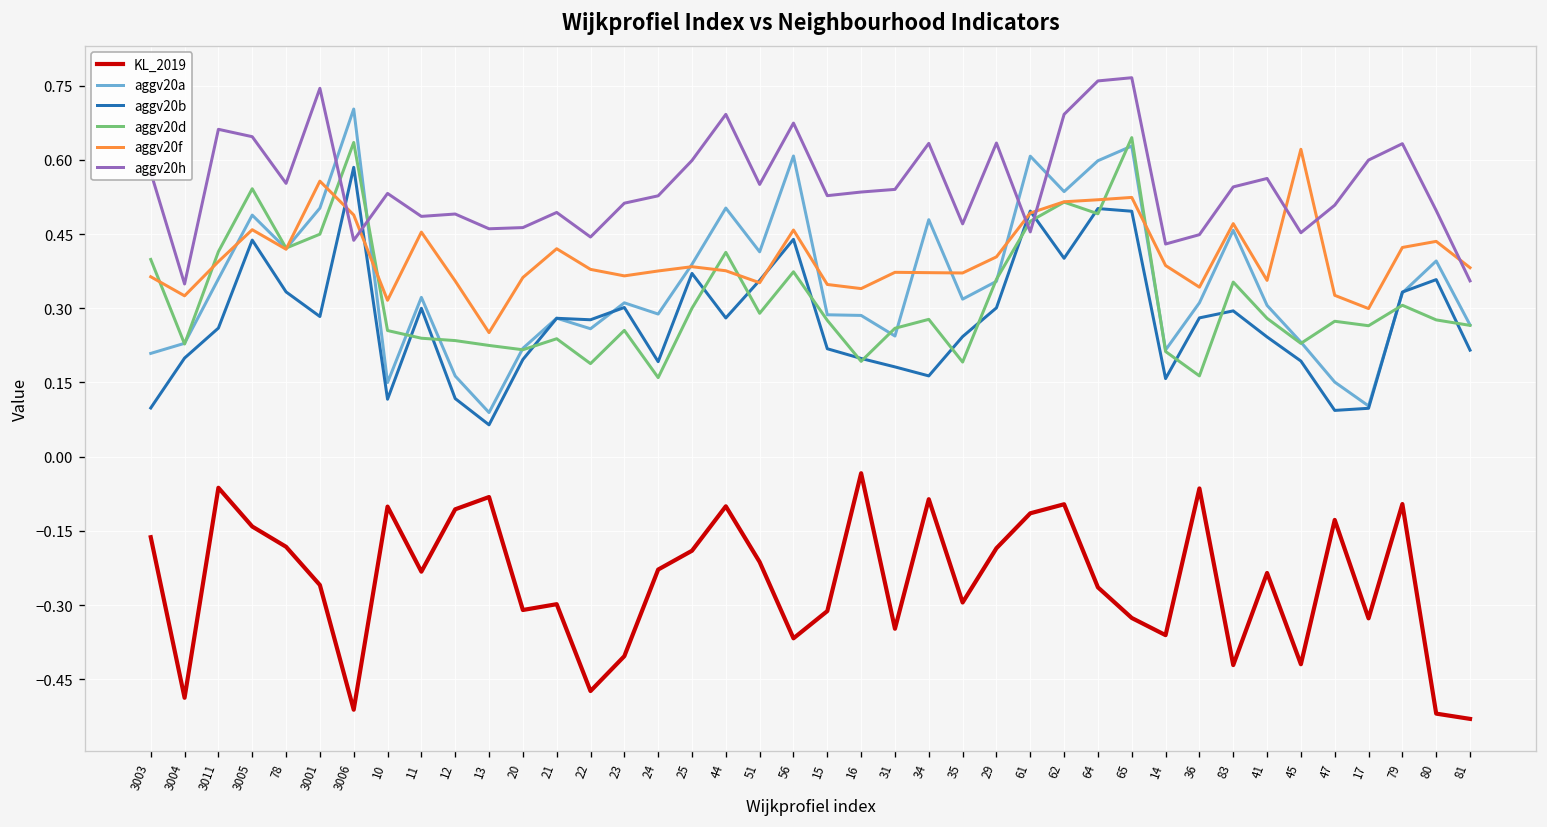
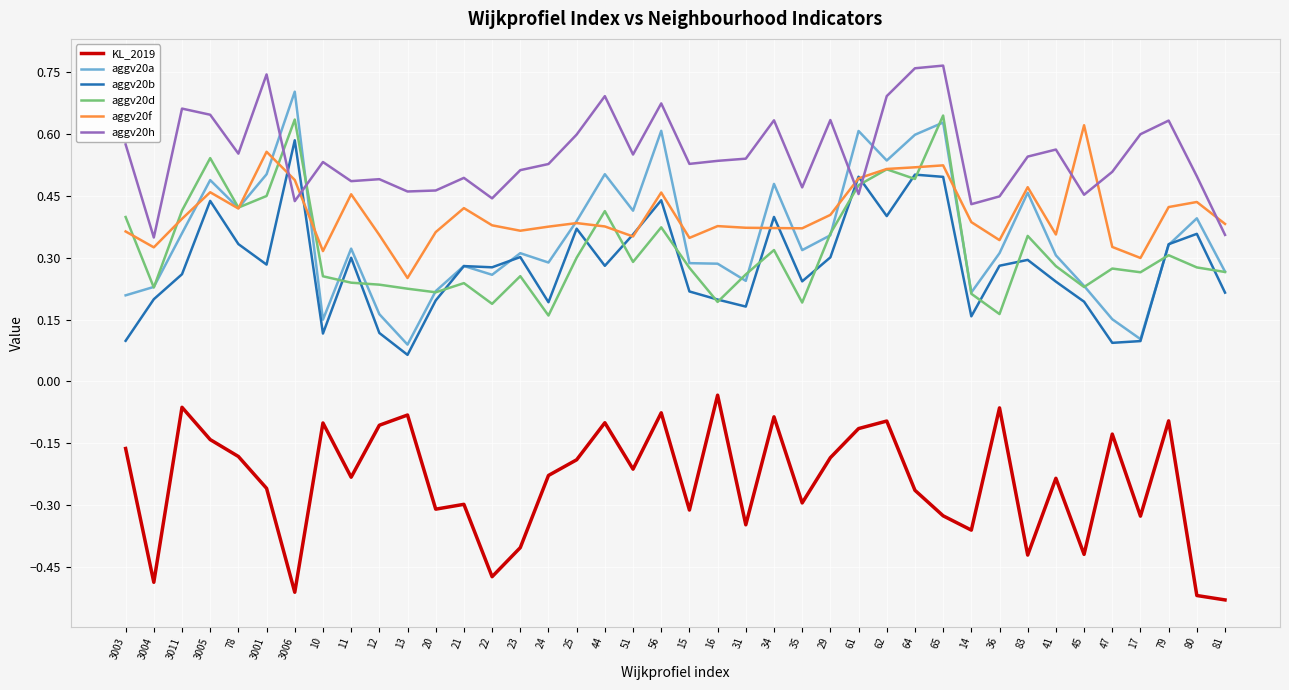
KL_2019, 56: -0.37 -> -0.08
aggv20f, 16: 0.34 -> 0.38
aggv20b, 34: 0.16 -> 0.40
aggv20d, 34: 0.28 -> 0.32
